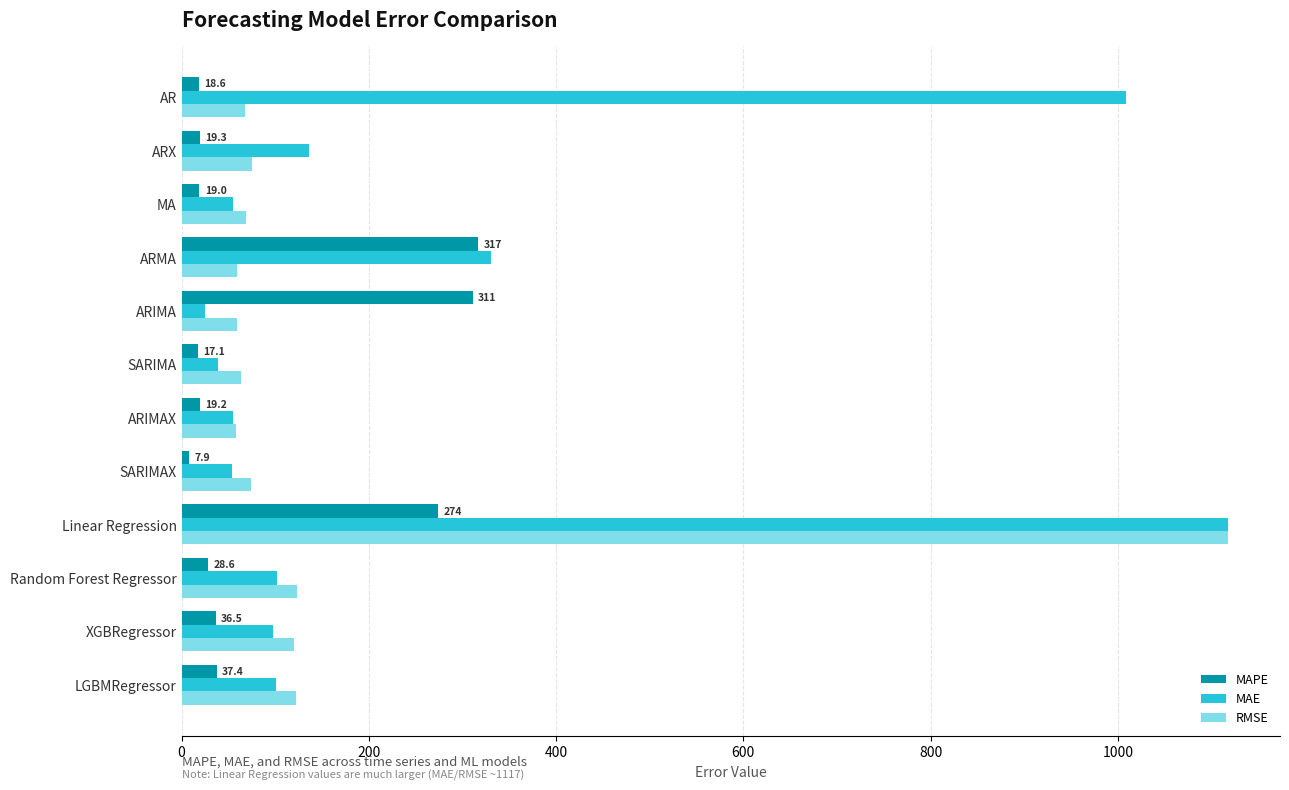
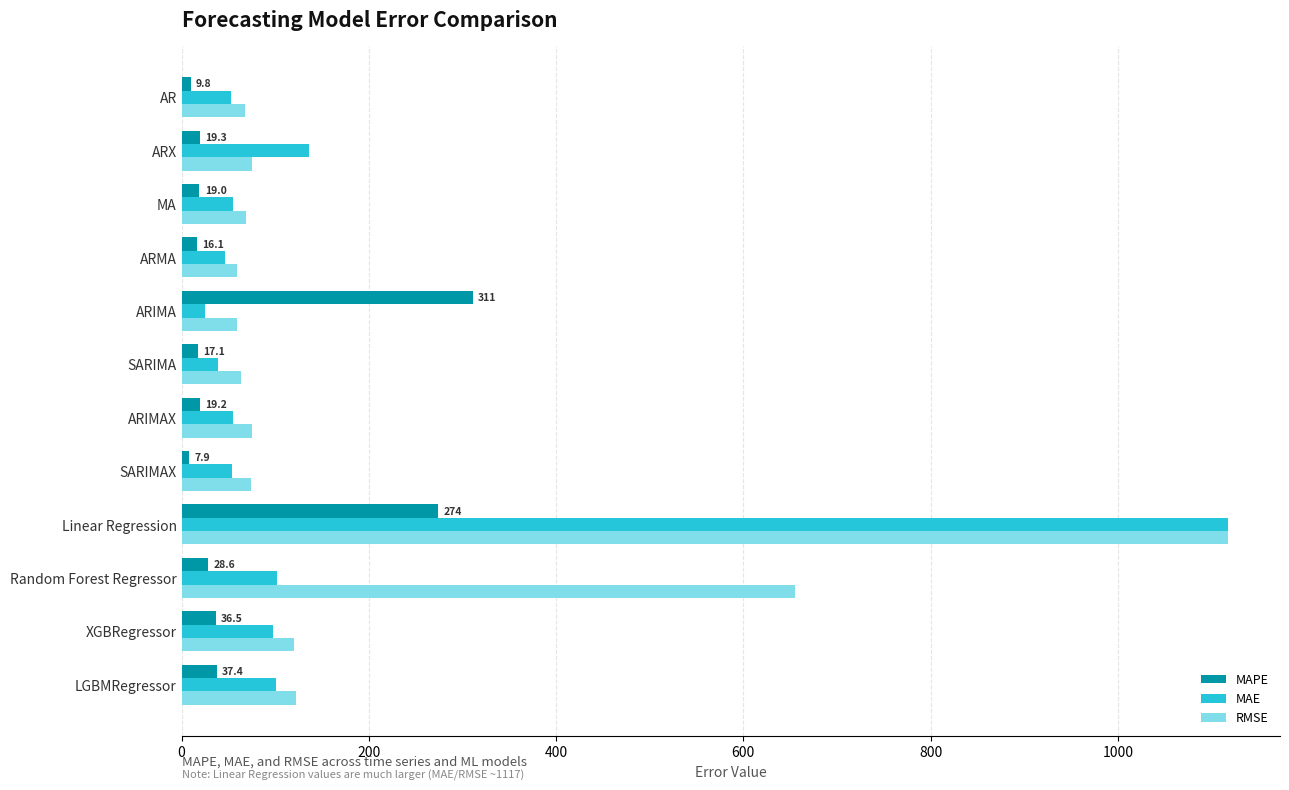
MAPE, AR: 18.6 -> 9.8
MAE, AR: 1010 -> 50
MAPE, ARMA: 317 -> 16.1
MAE, ARMA: 330 -> 50
RMSE, ARIMAX: 60 -> 80
RMSE, Random Forest Regressor: 120 -> 660
